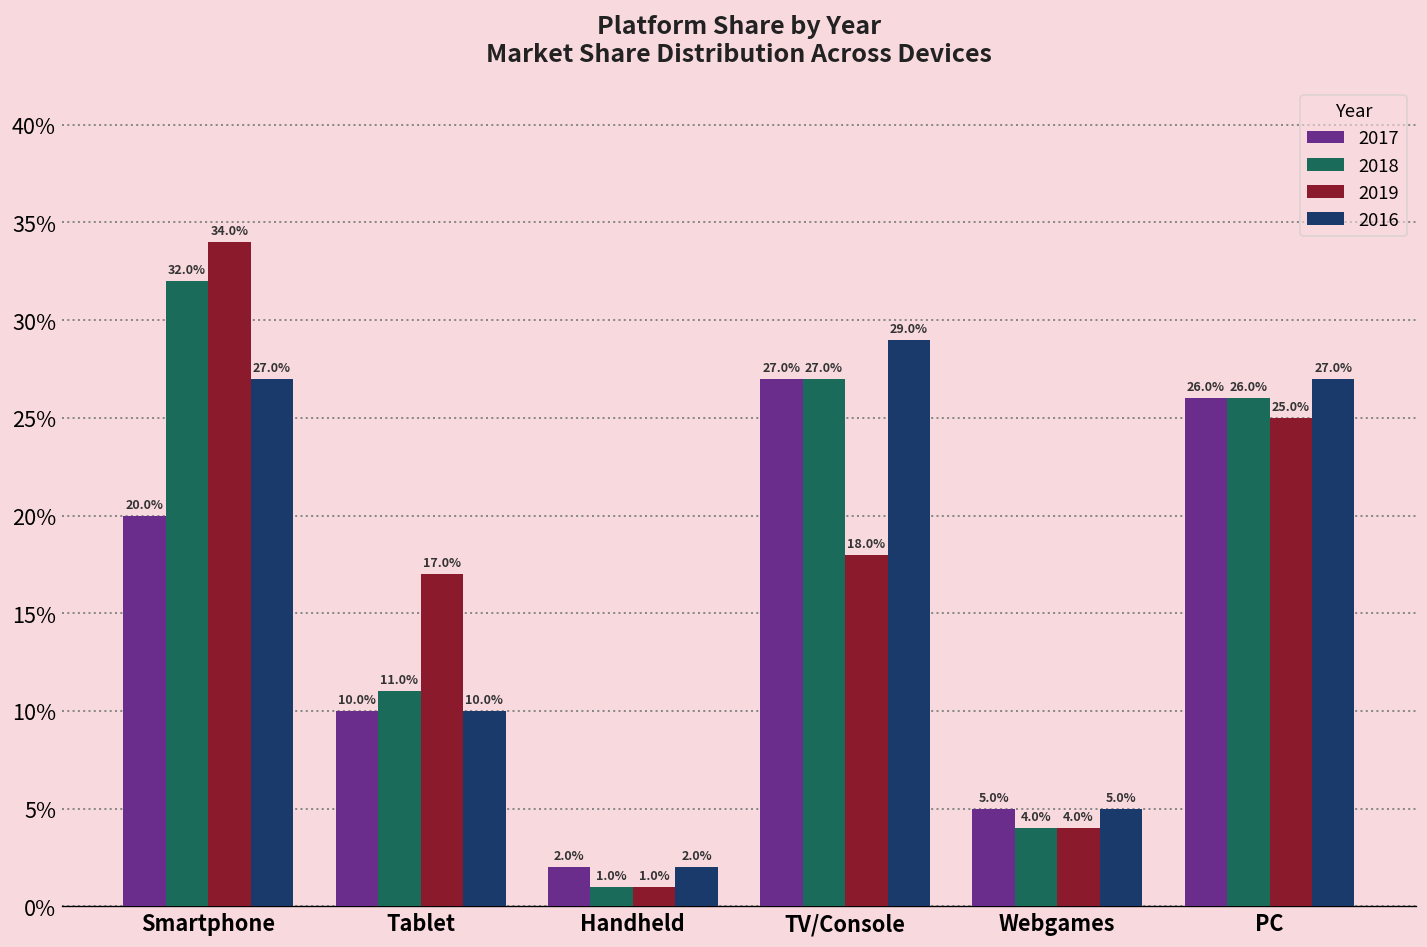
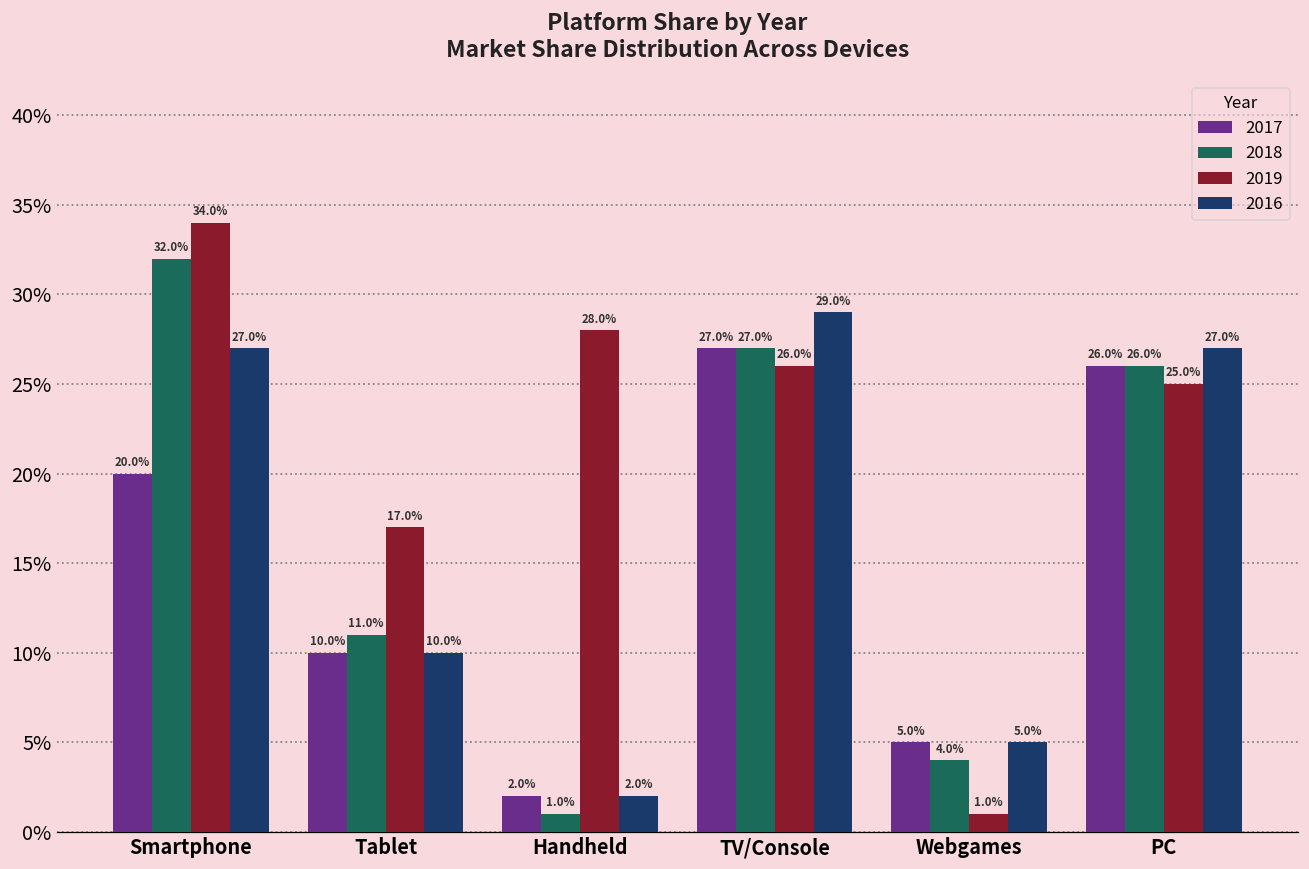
2019, Handheld: 1.0% -> 28.0%
2019, TV/Console: 18.0% -> 26.0%
2019, Webgames: 4.0% -> 1.0%
